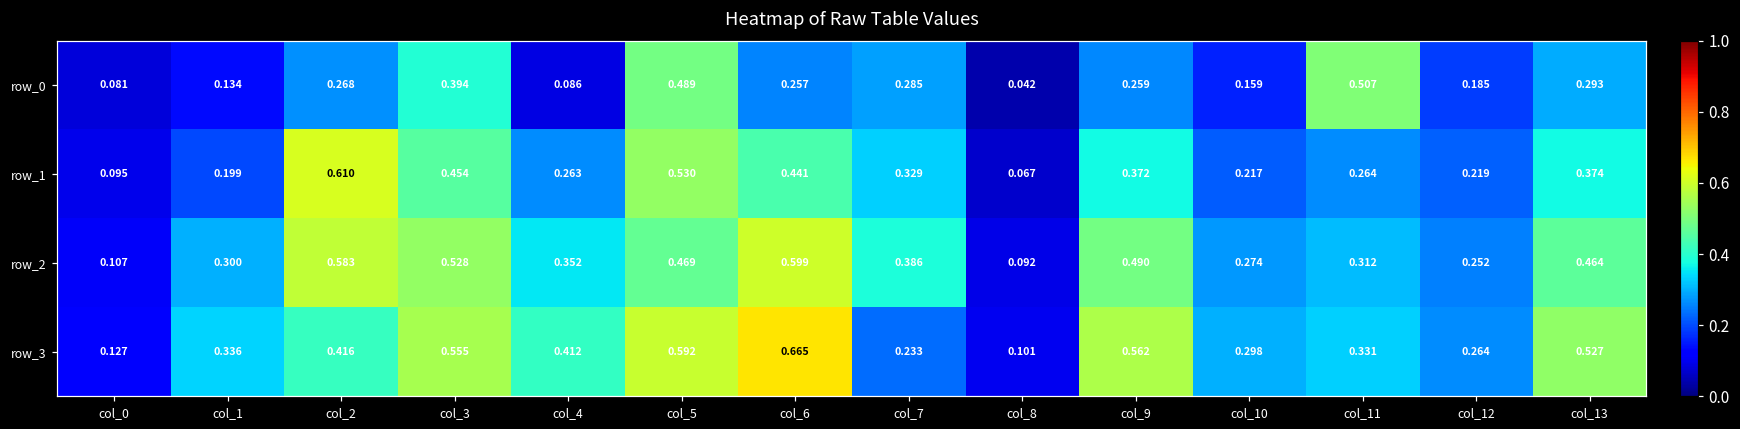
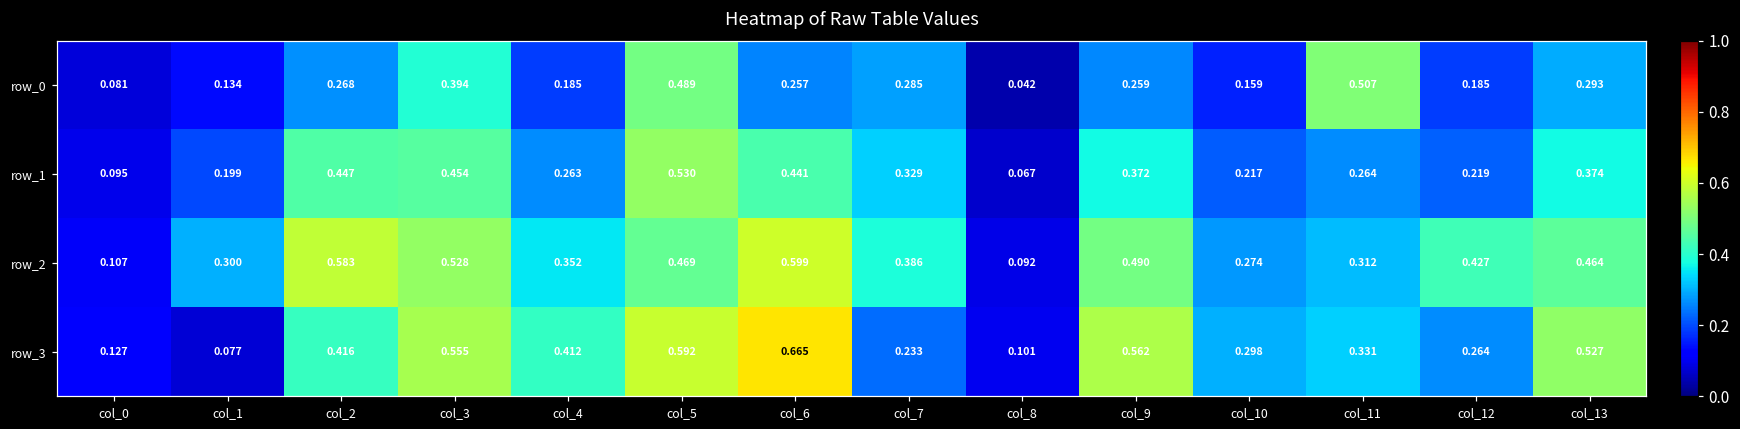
row_0, col_4: 0.086 -> 0.185
row_1, col_2: 0.610 -> 0.447
row_2, col_12: 0.252 -> 0.427
row_3, col_1: 0.336 -> 0.077
